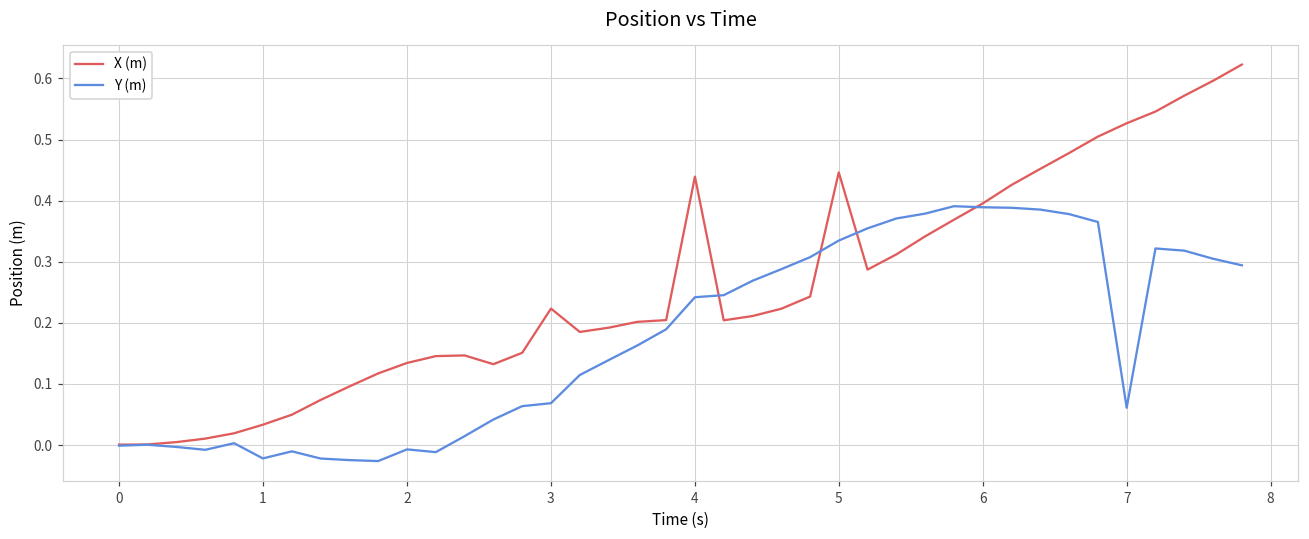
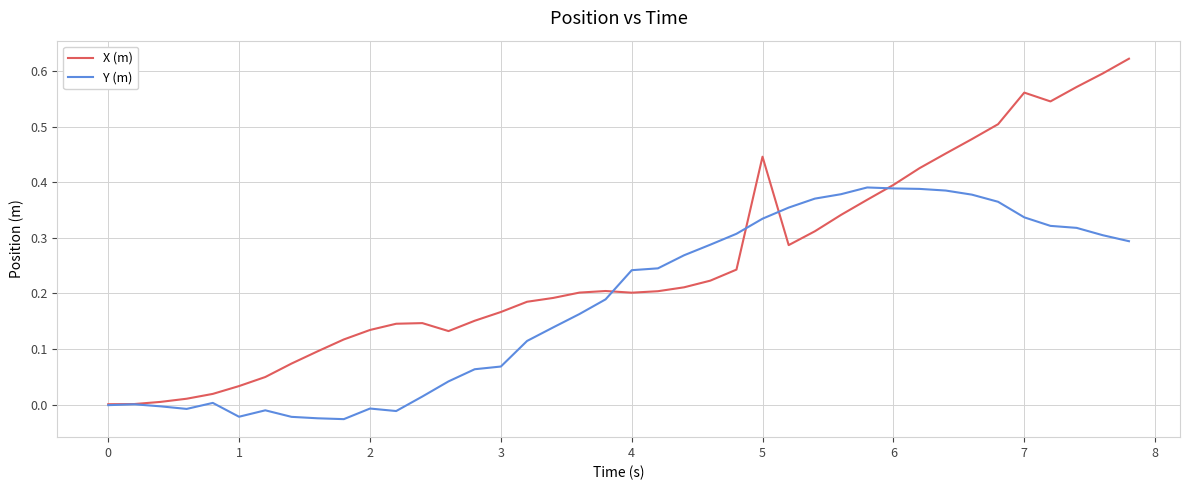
X (m), 3: 0.22 -> 0.17
X (m), 4: 0.44 -> 0.20
X (m), 7: 0.53 -> 0.56
Y (m), 7: 0.06 -> 0.34
